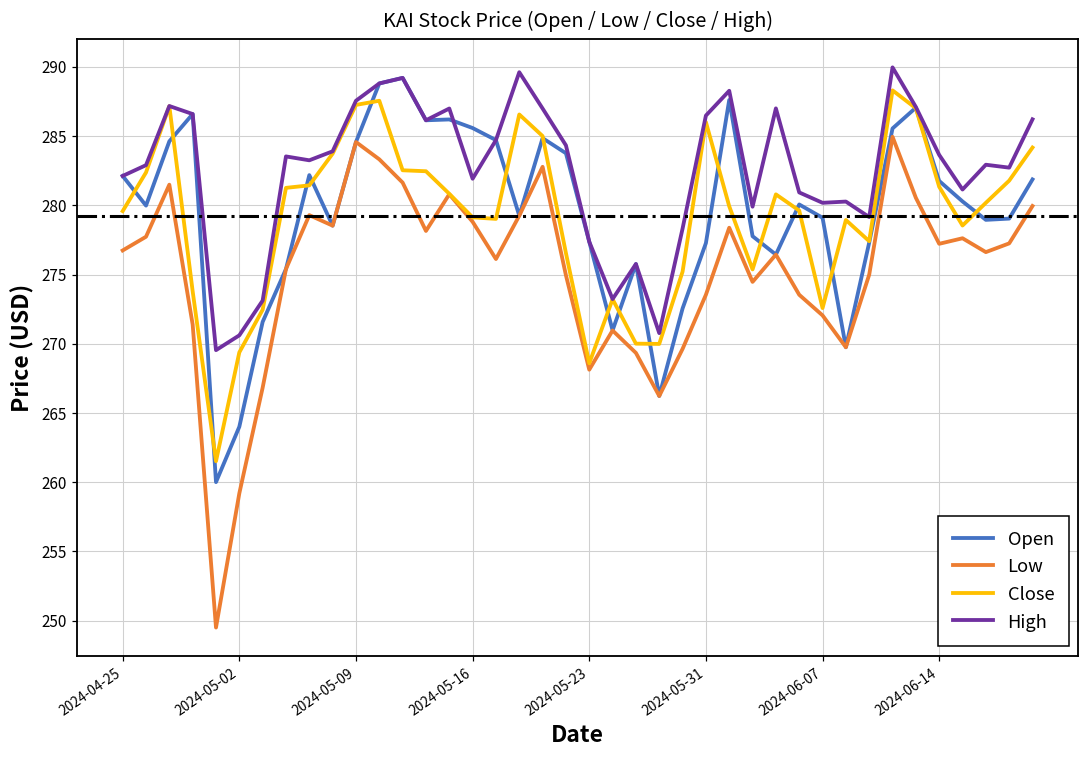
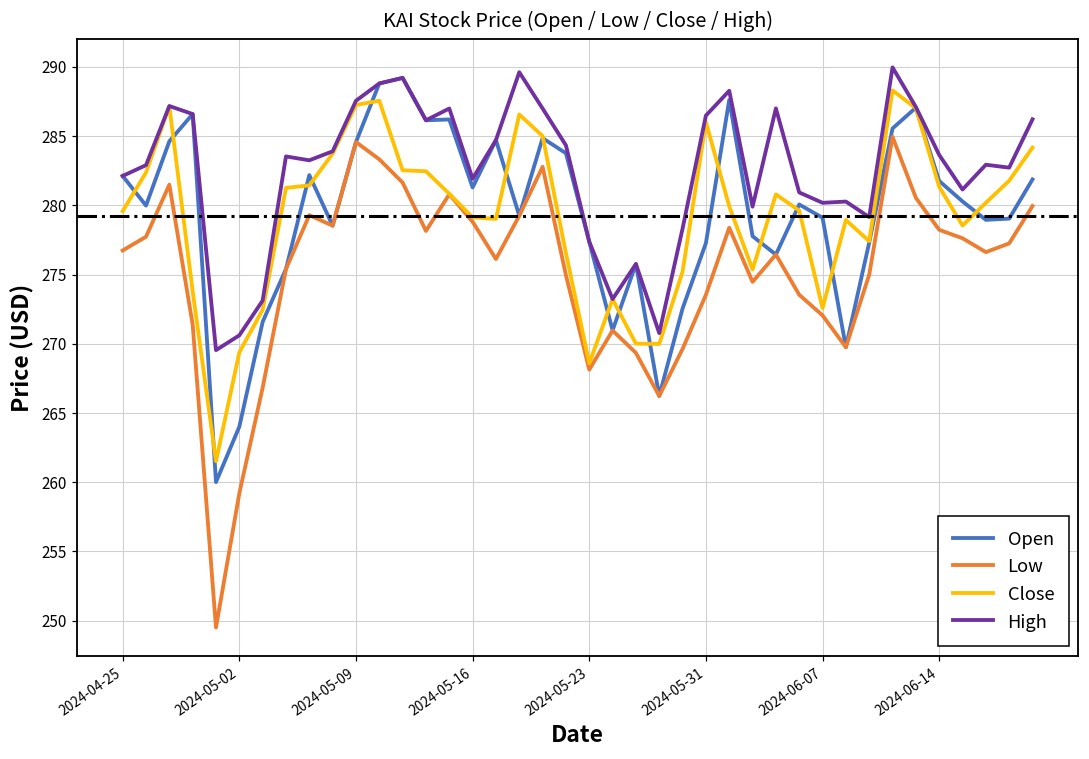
Open, 2024-05-16: 285.6 -> 281.3
Low, 2024-06-14: 277.2 -> 278.2
